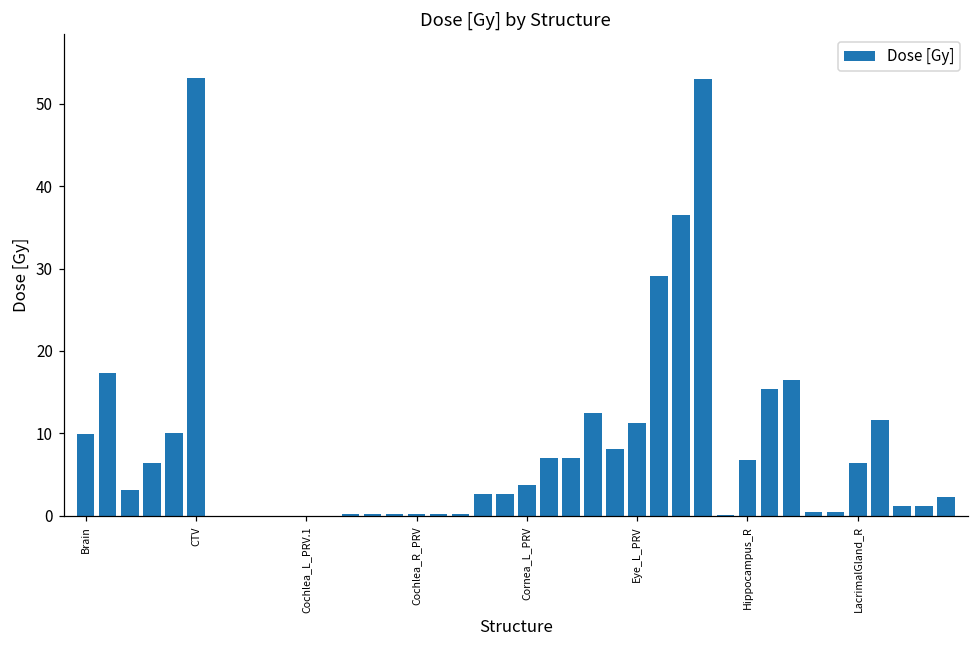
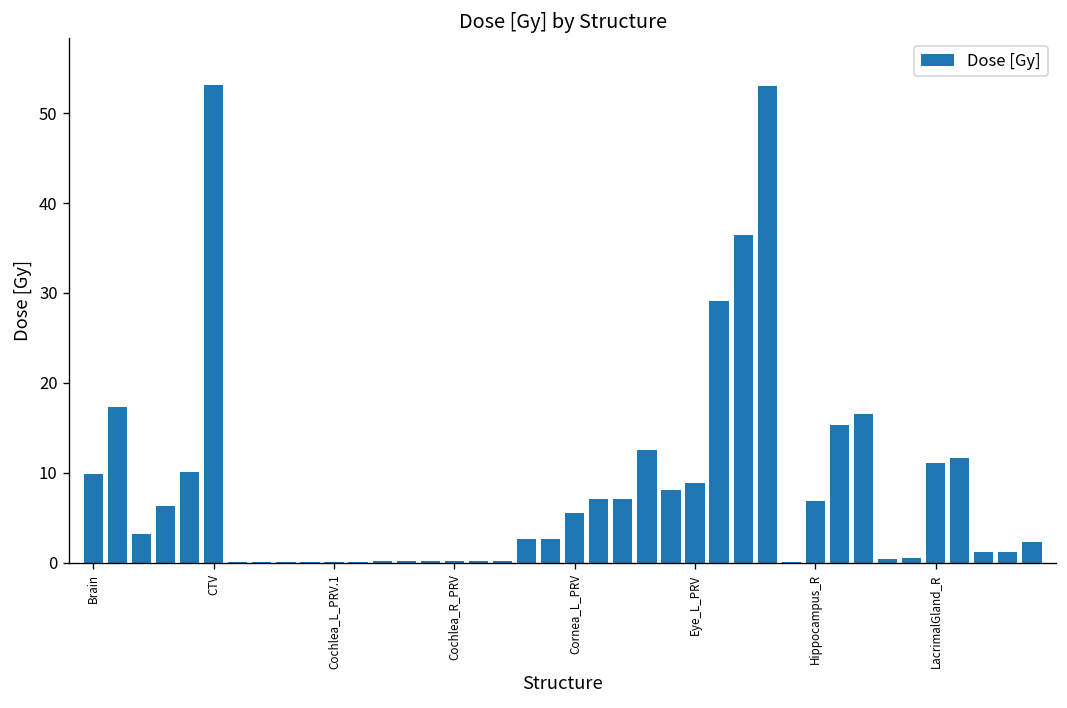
Cornea_L_PRV: 4 -> 6
Eye_L_PRV: 11 -> 9
LacrimalGland_R: 6 -> 11
